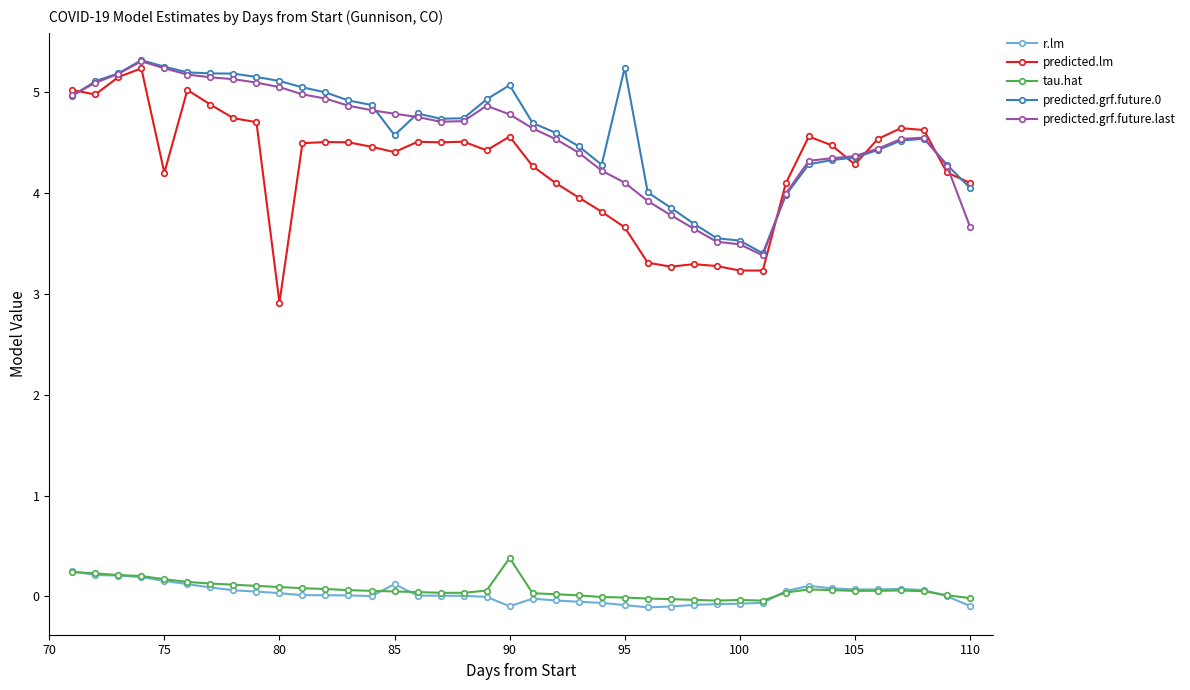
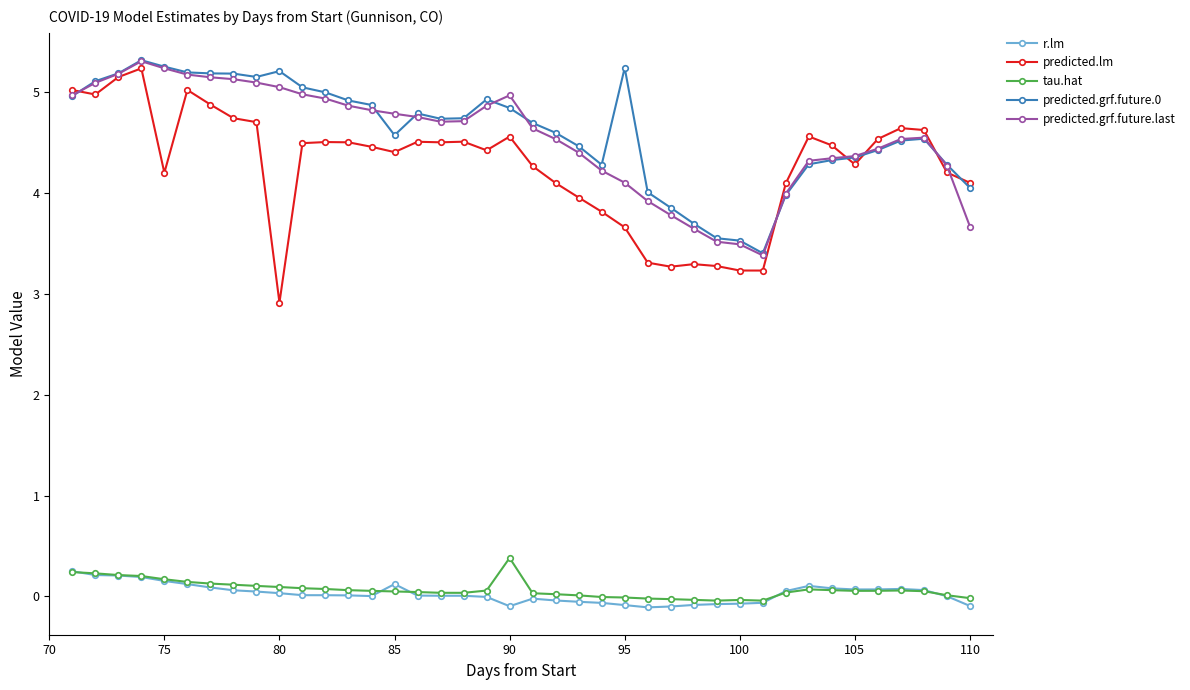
predicted.grf.future.0, 80: 5.11 -> 5.21
predicted.grf.future.0, 90: 5.07 -> 4.84
predicted.grf.future.last, 90: 4.78 -> 4.97
